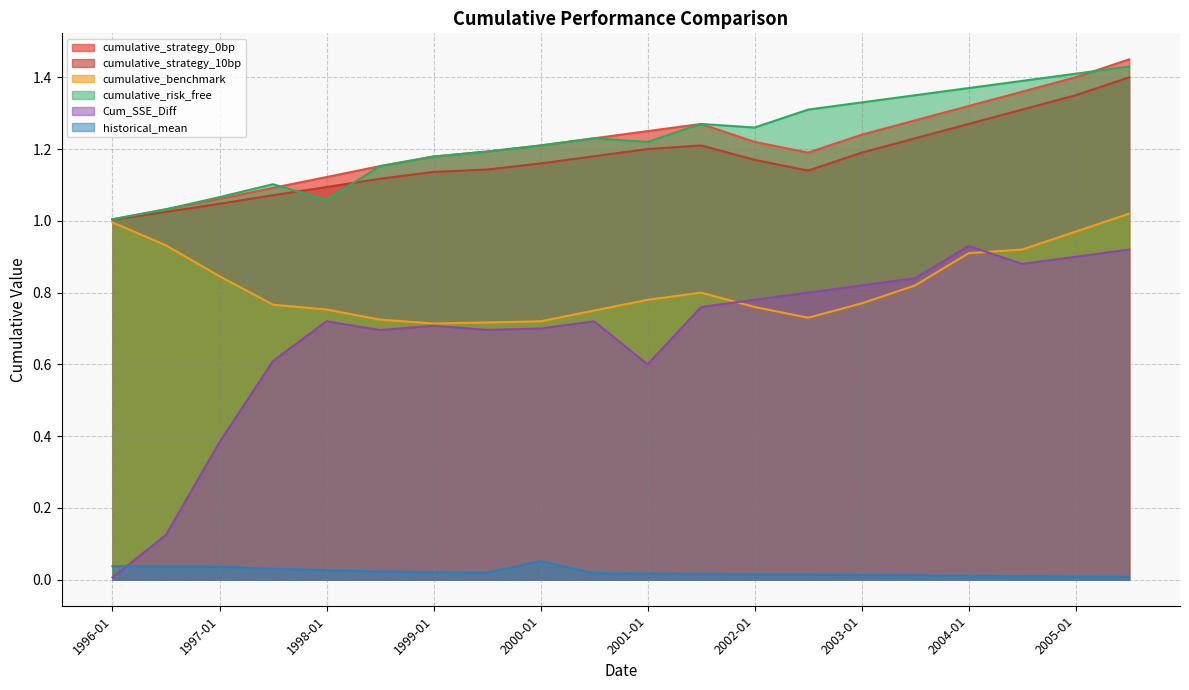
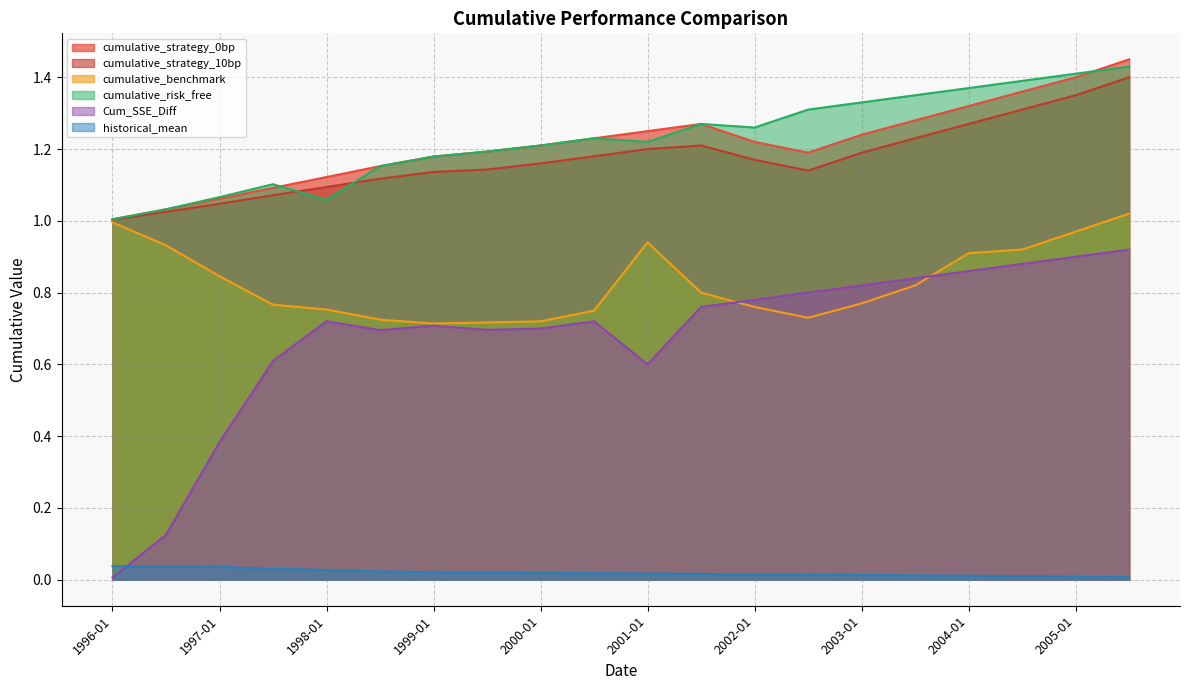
historical_mean, 2000-01: 0.05 -> 0.02
cumulative_benchmark, 2001-01: 0.78 -> 0.94
Cum_SSE_Diff, 2004-01: 0.93 -> 0.86
